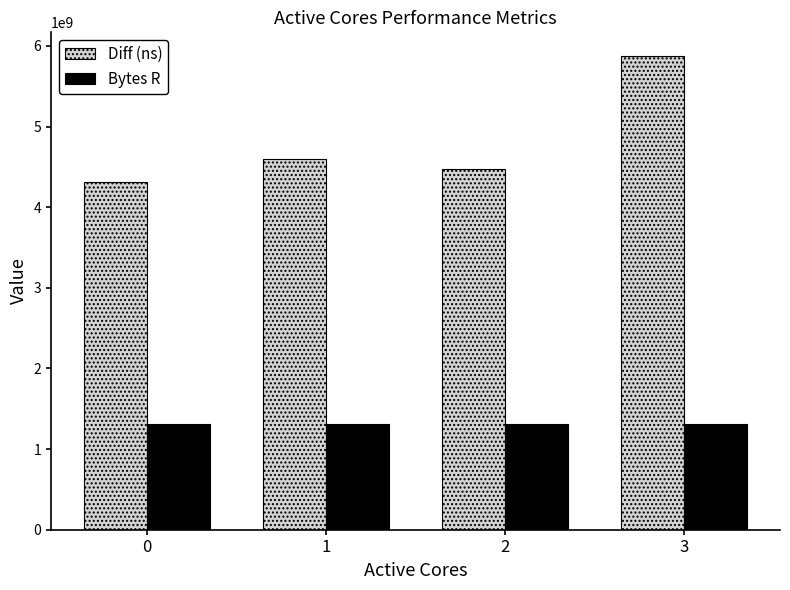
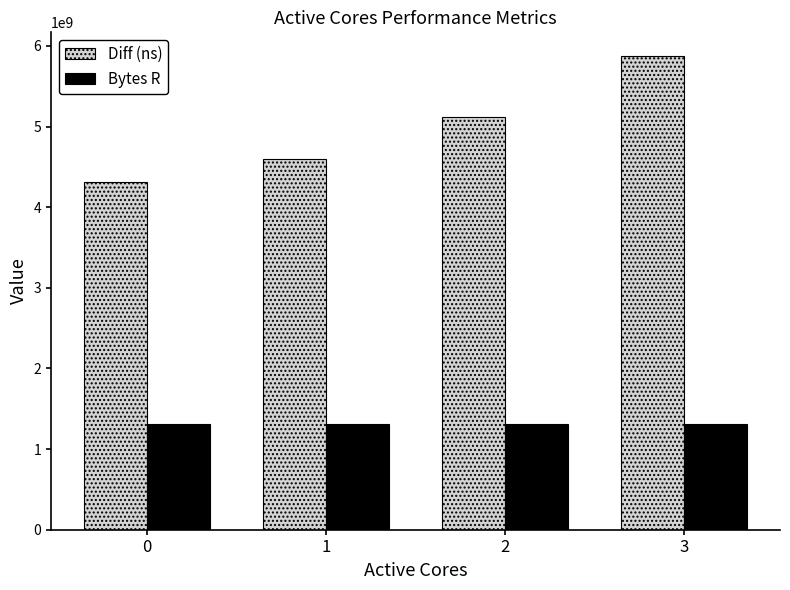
Diff (ns), 2: 4500000000 -> 5100000000
